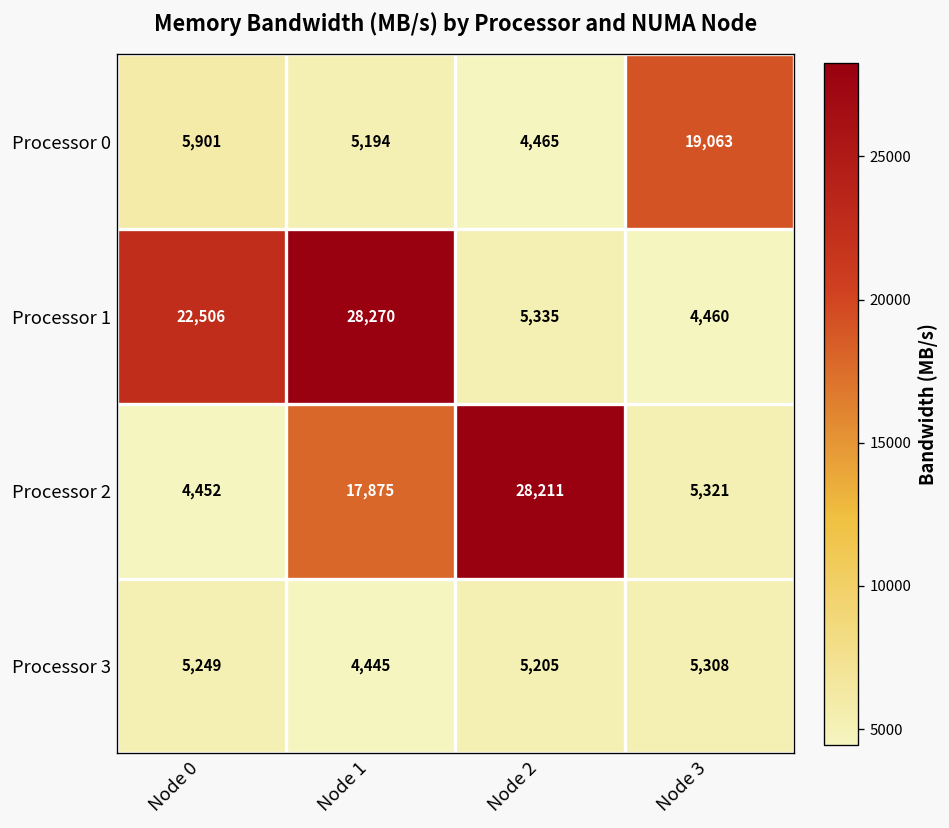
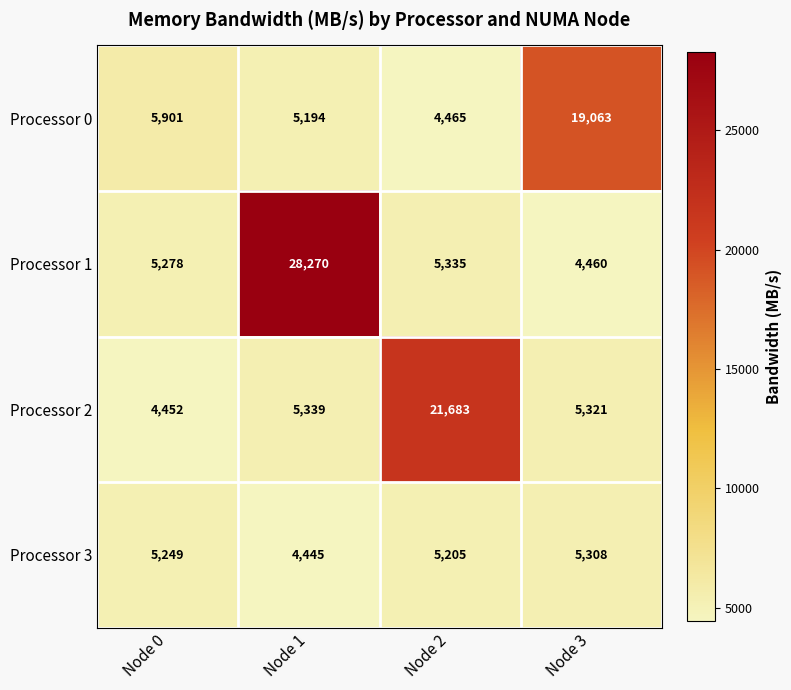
Processor 1, Node 0: 22,506 -> 5,278
Processor 2, Node 1: 17,875 -> 5,339
Processor 2, Node 2: 28,211 -> 21,683
